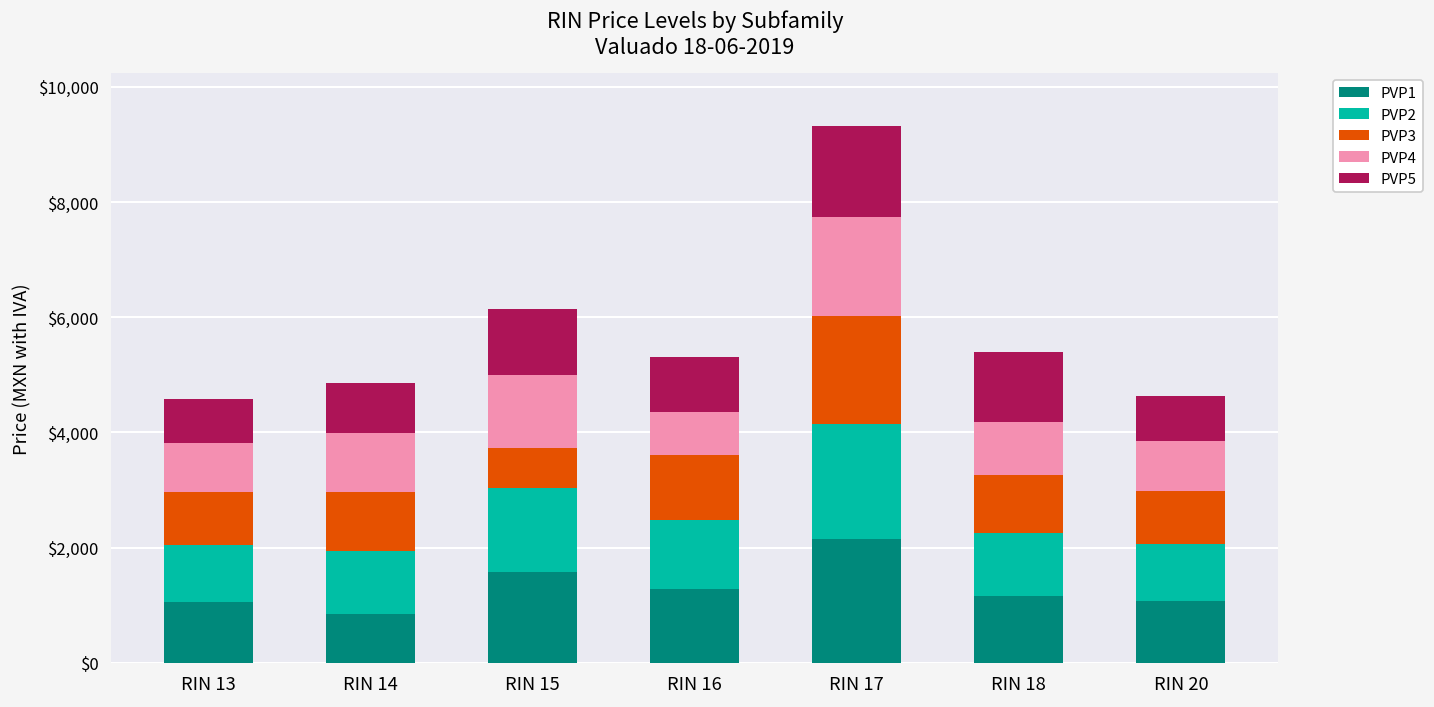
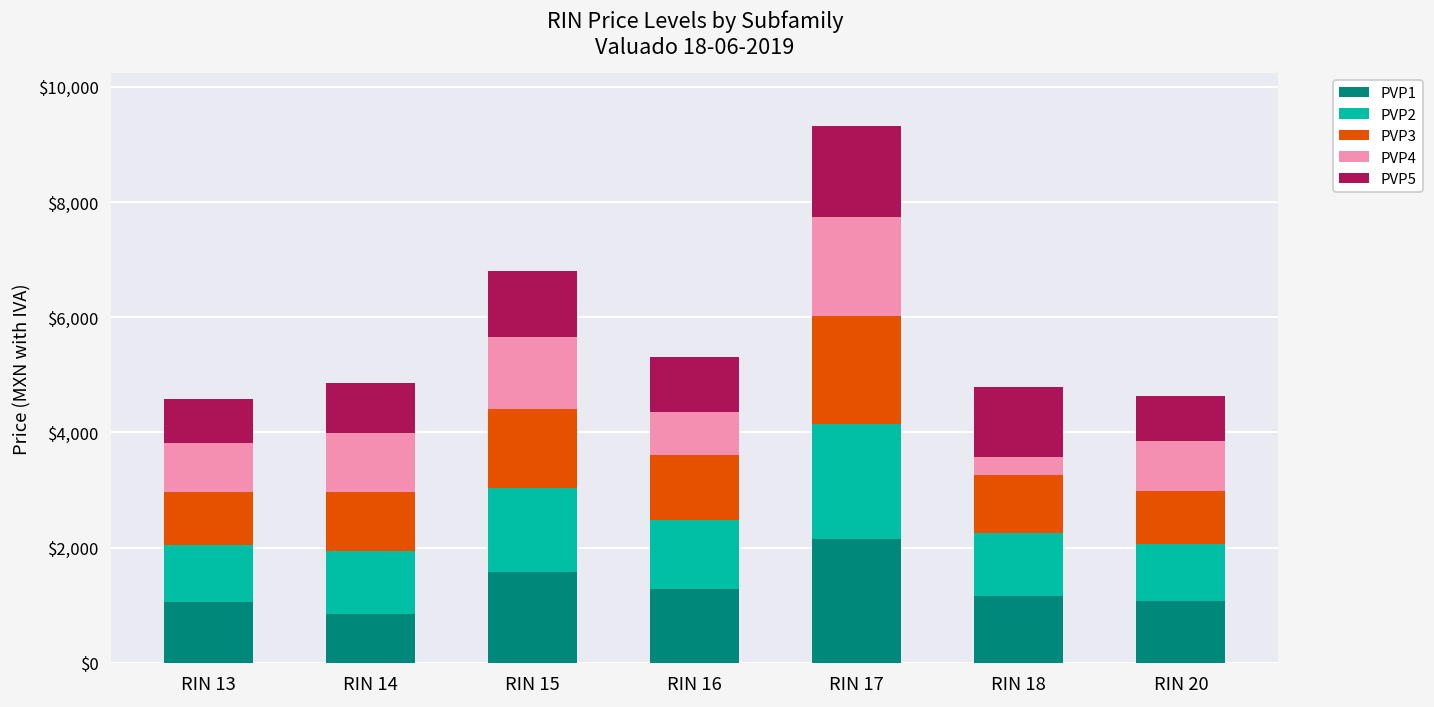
PVP3, RIN 15: $700 -> $1,400
PVP4, RIN 18: $900 -> $300
